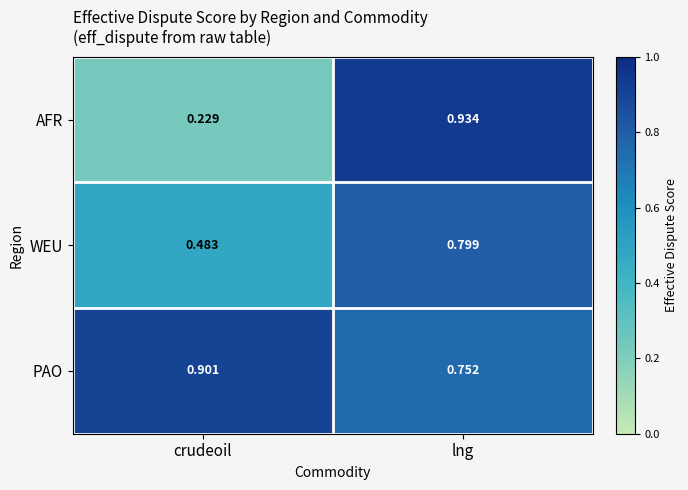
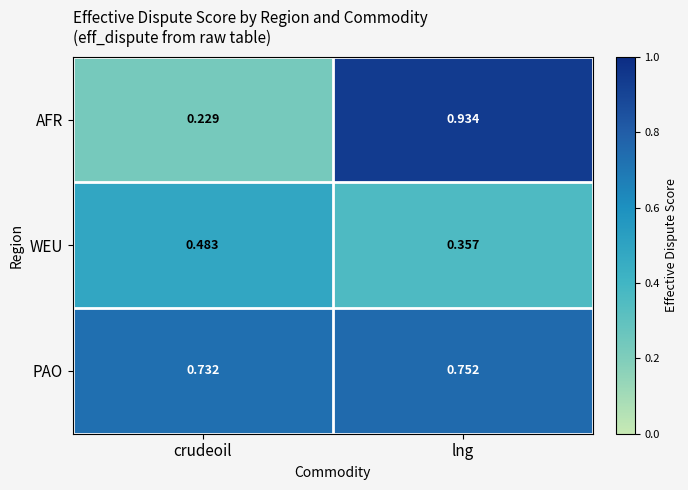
WEU, lng: 0.799 -> 0.357
PAO, crudeoil: 0.901 -> 0.732
